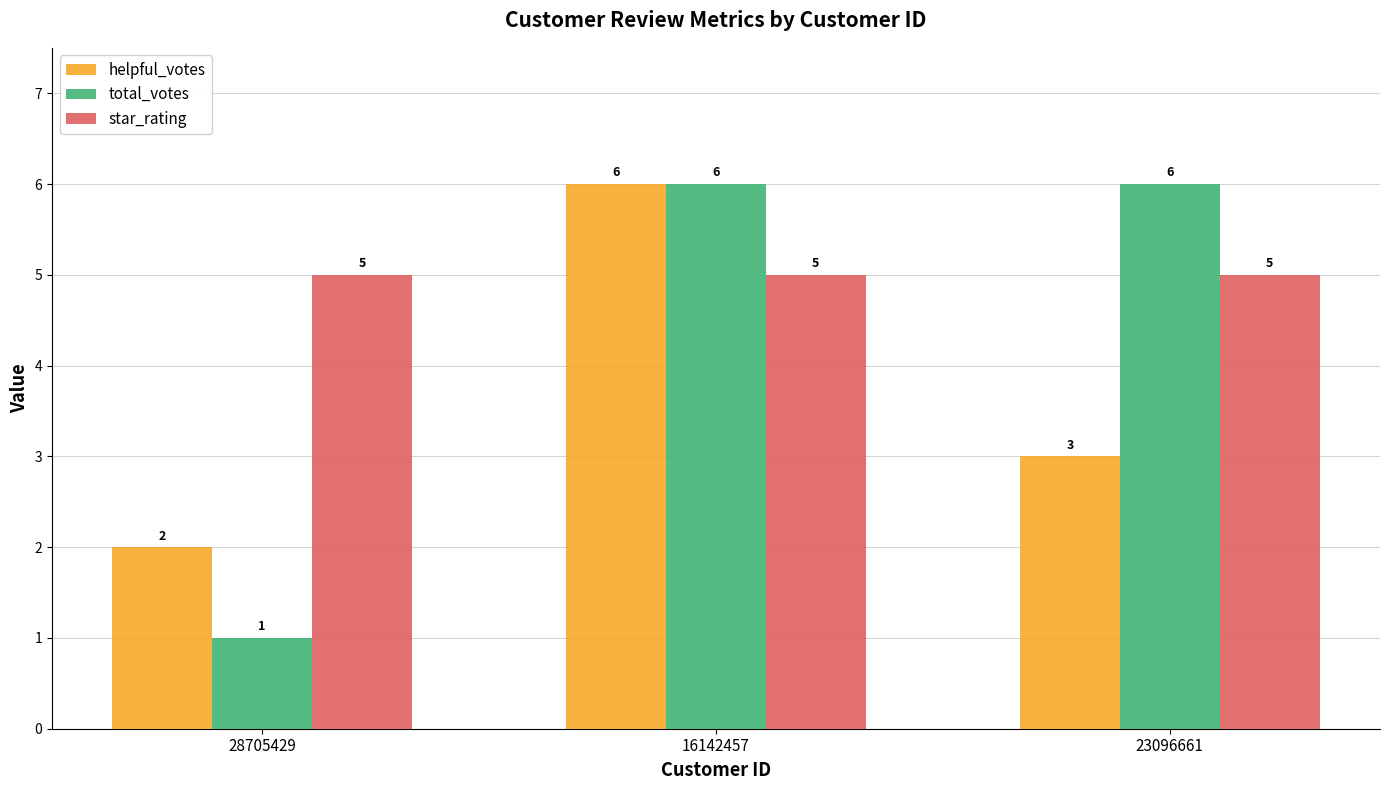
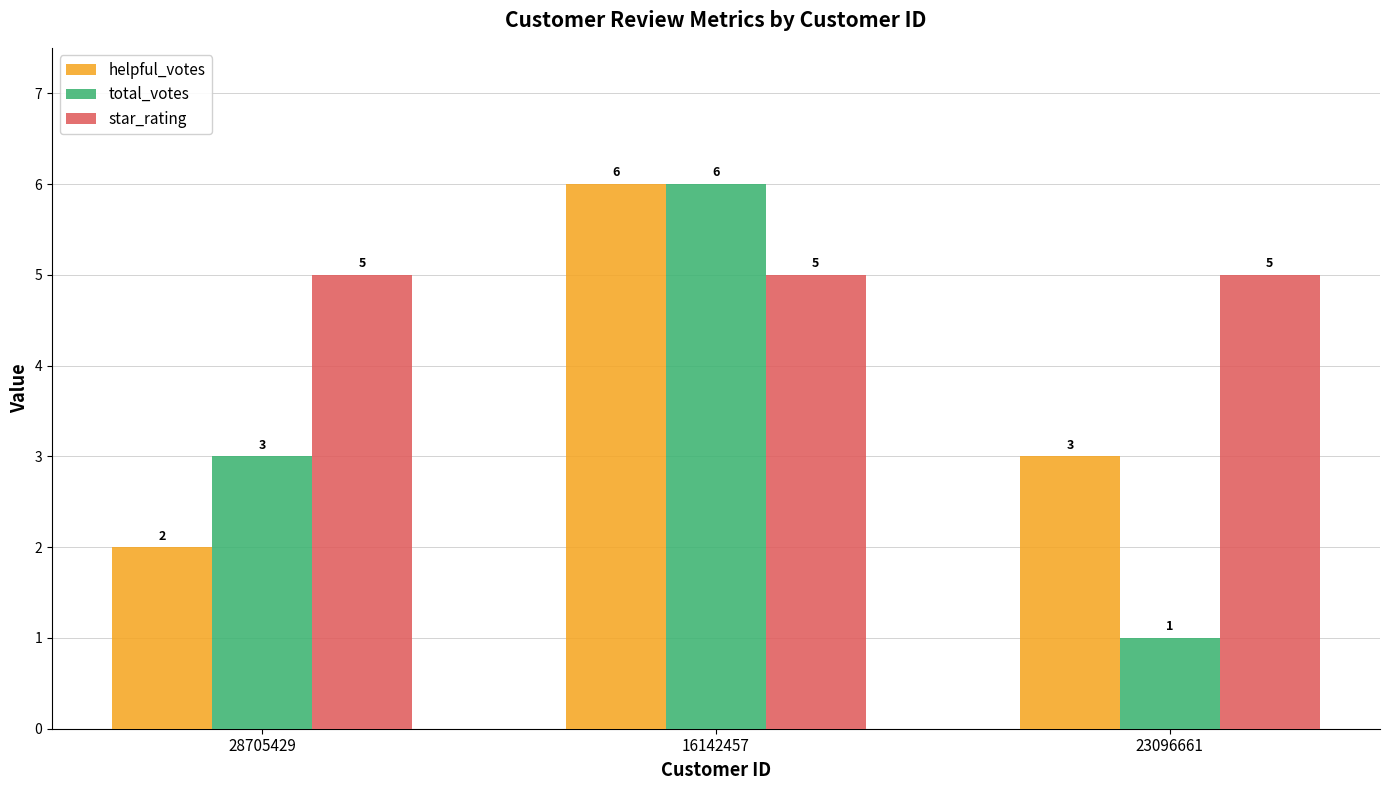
total_votes, 28705429: 1 -> 3
total_votes, 23096661: 6 -> 1
